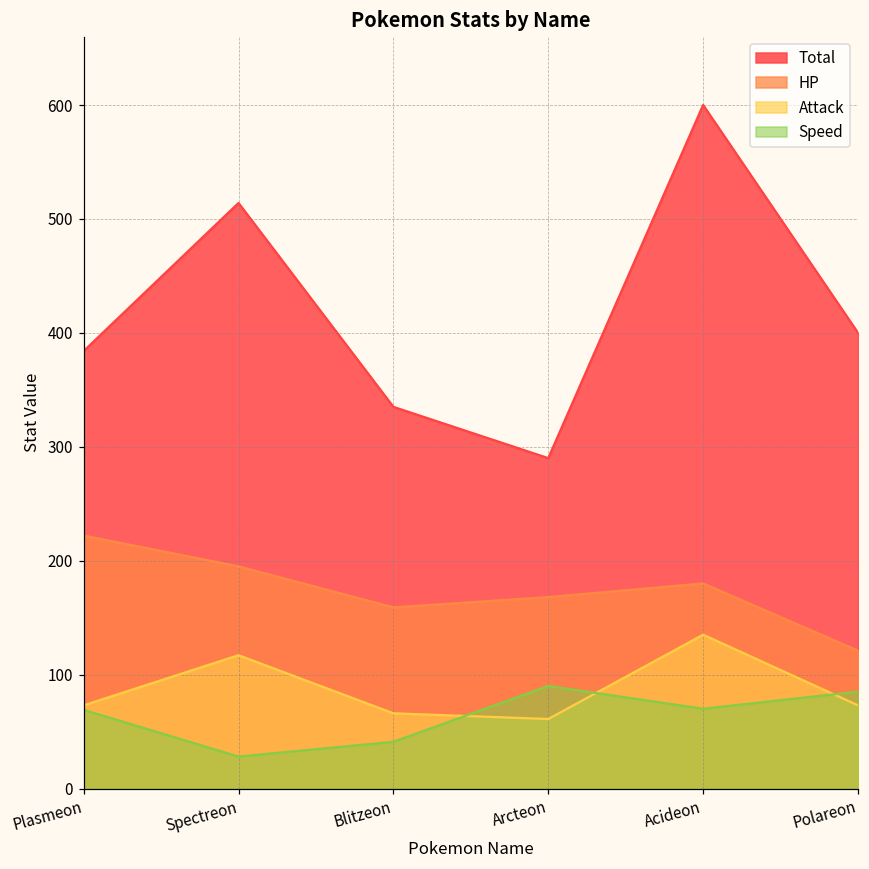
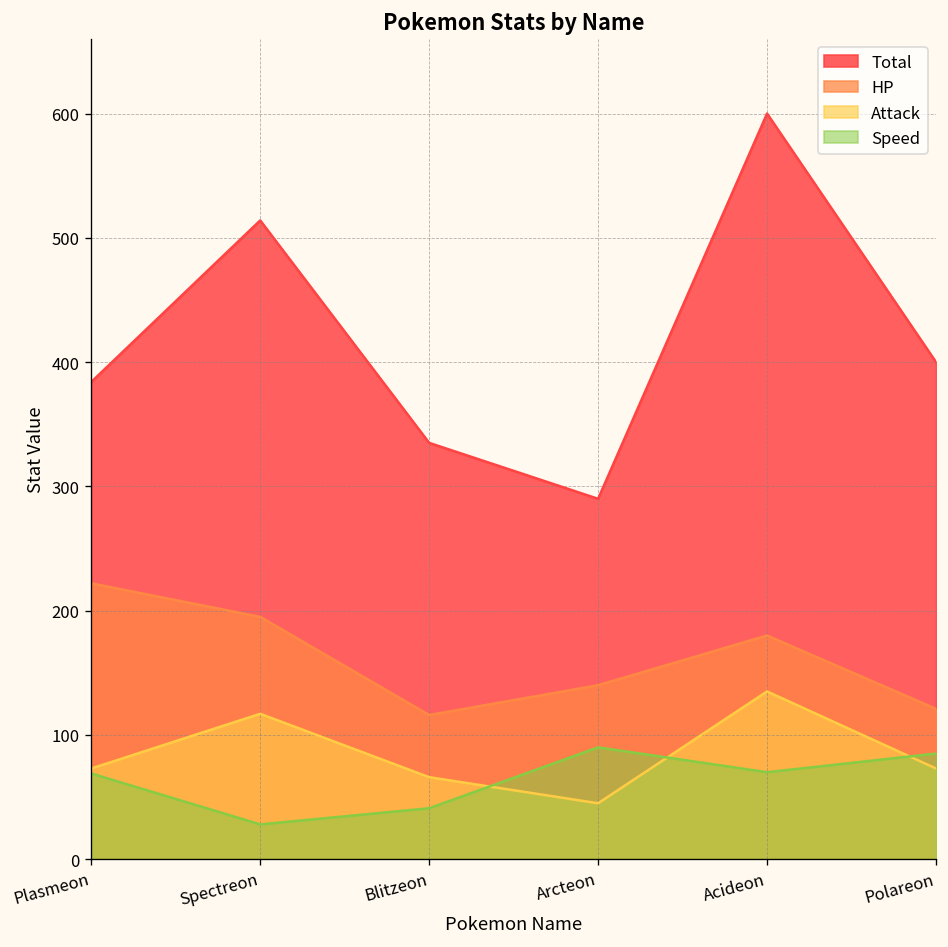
HP, Blitzeon: 159 -> 116
HP, Arcteon: 168 -> 140
Attack, Arcteon: 61 -> 45
